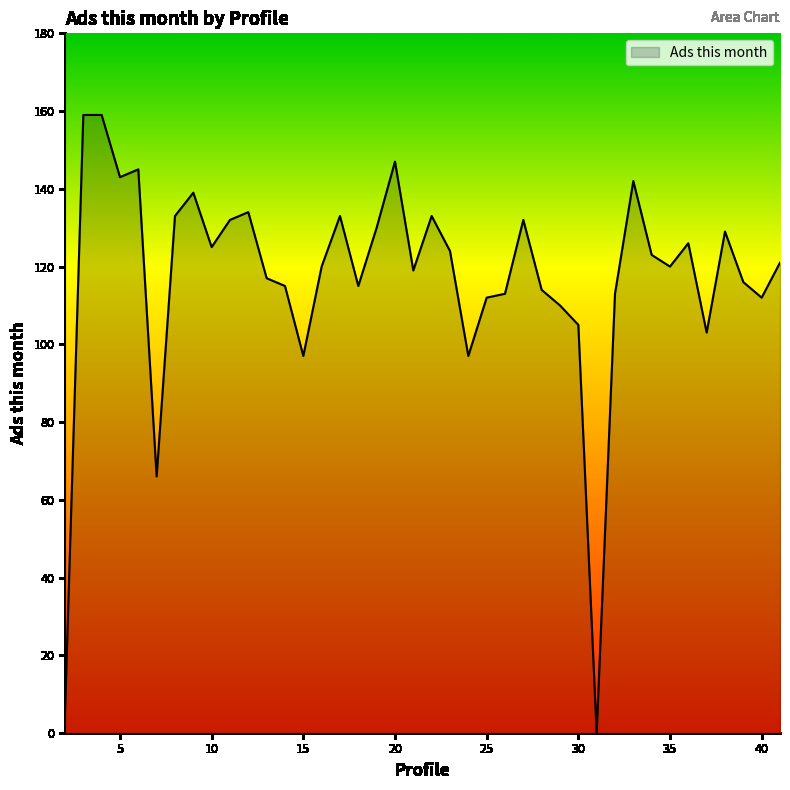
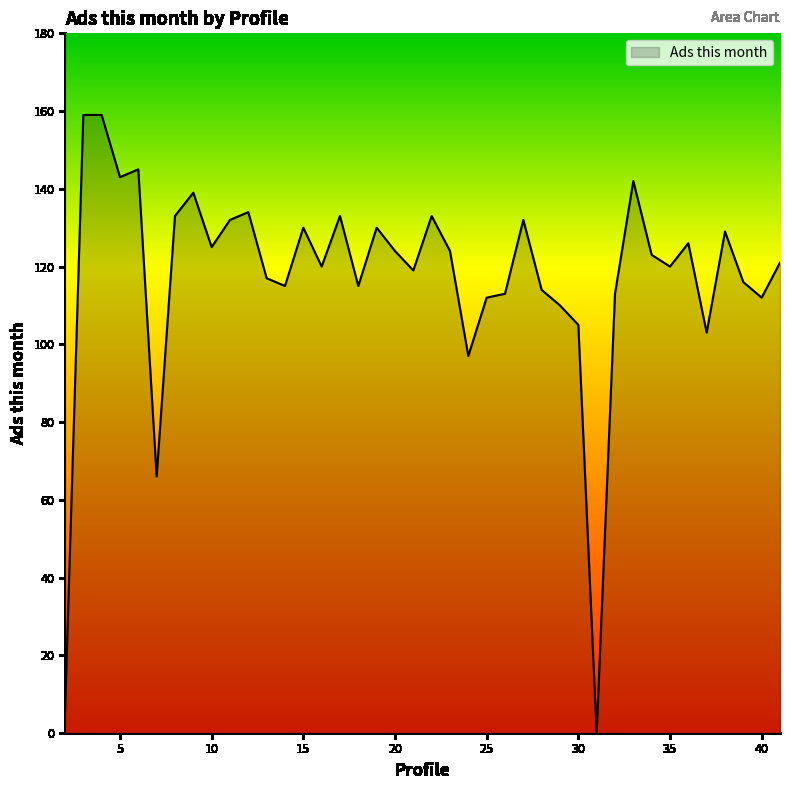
15: 97 -> 130
20: 147 -> 124
